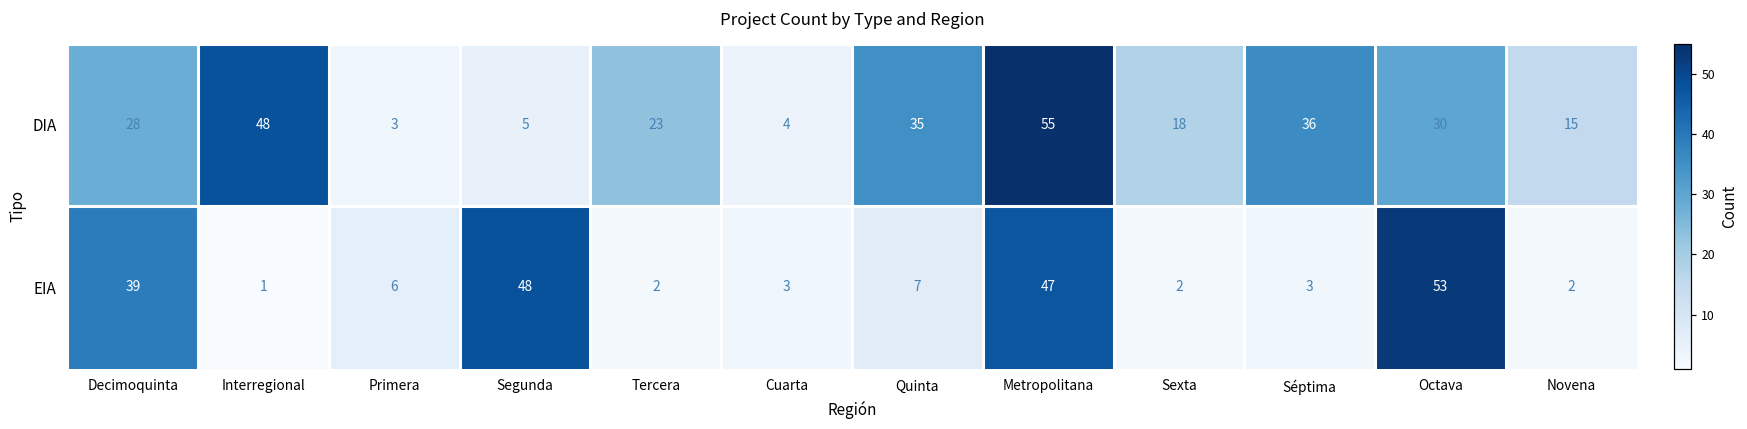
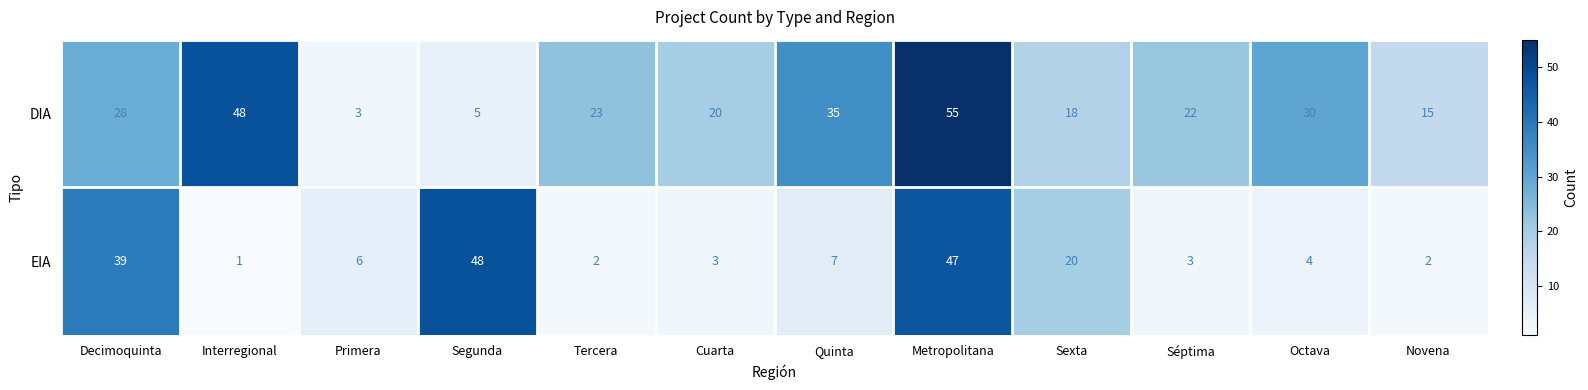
DIA, Cuarta: 4 -> 20
DIA, Séptima: 36 -> 22
EIA, Sexta: 2 -> 20
EIA, Octava: 53 -> 4
